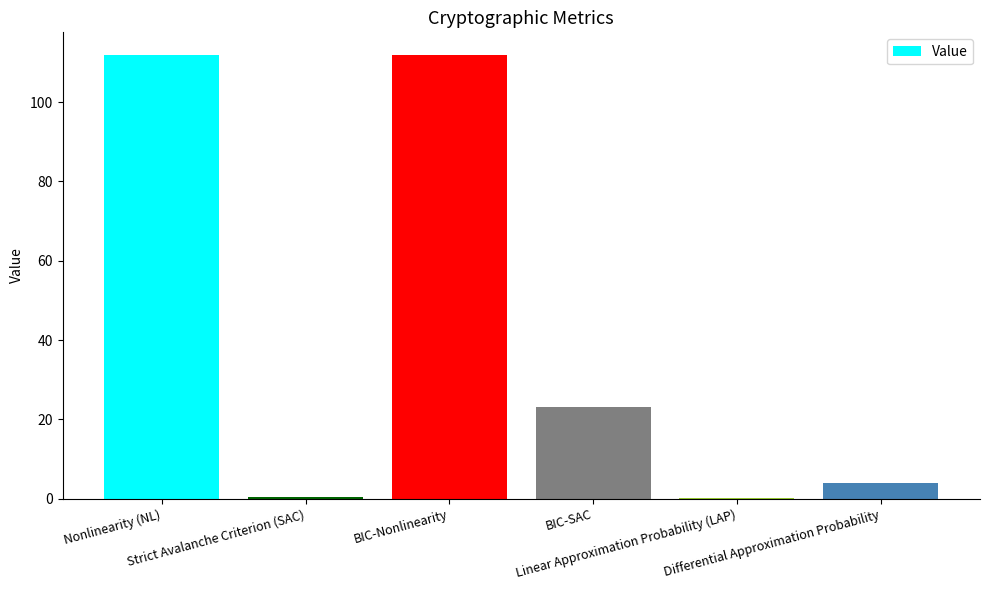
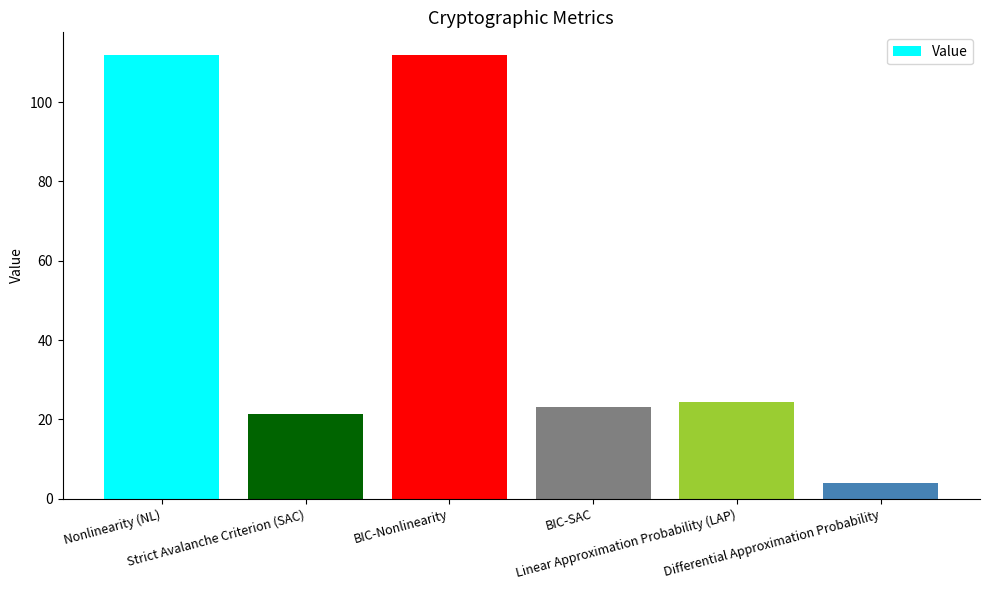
Strict Avalanche Criterion (SAC): 1 -> 21
Linear Approximation Probability (LAP): 0 -> 24
